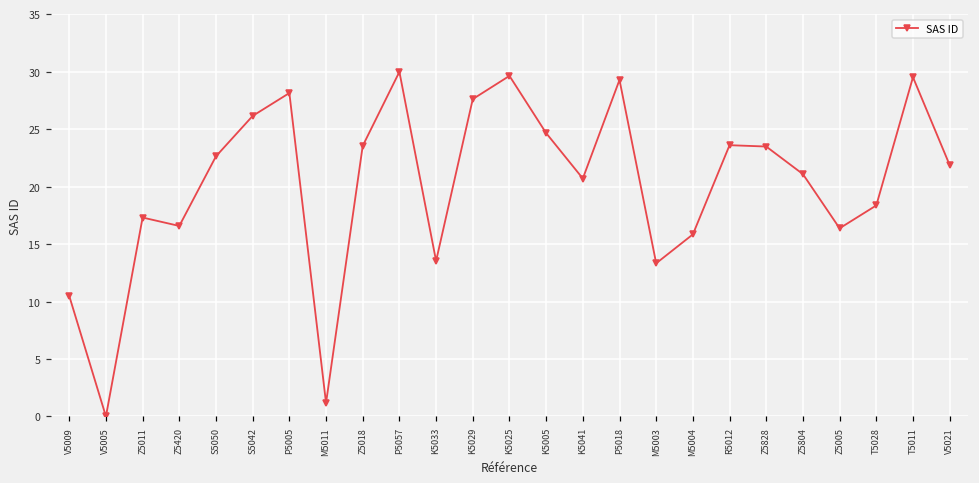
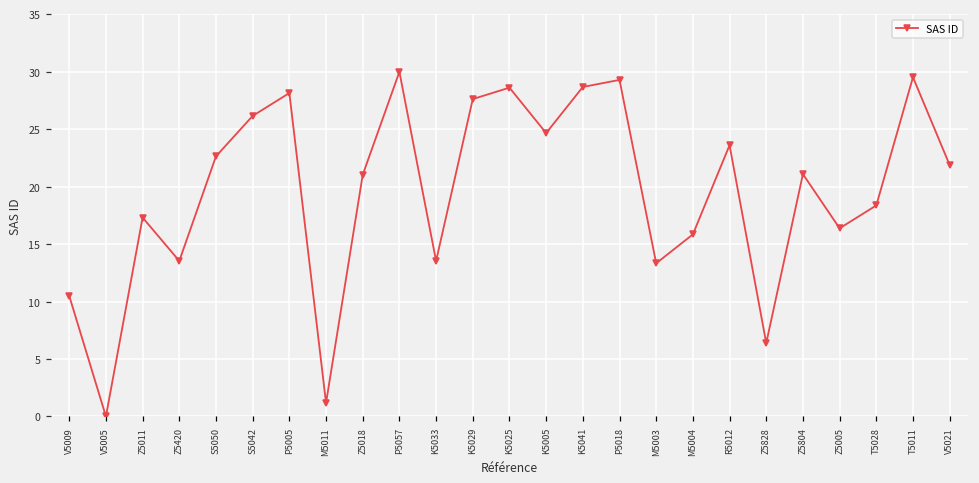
Z5420: 16.6 -> 13.5
Z5018: 23.6 -> 21.0
K5025: 29.6 -> 28.6
K5041: 20.7 -> 28.7
Z5828: 23.5 -> 6.4
